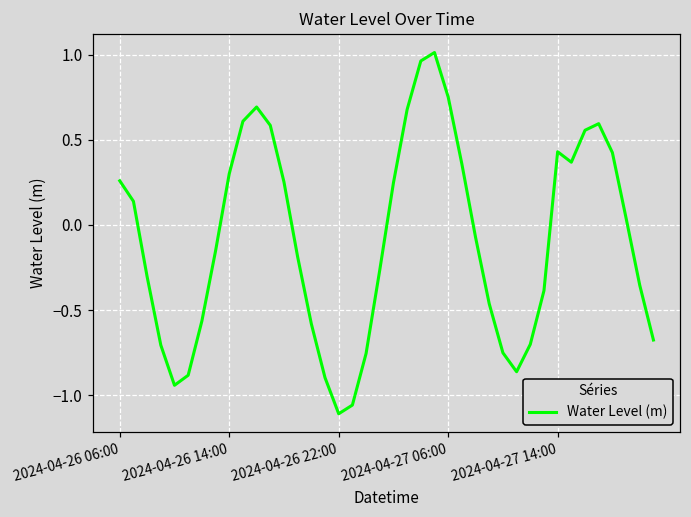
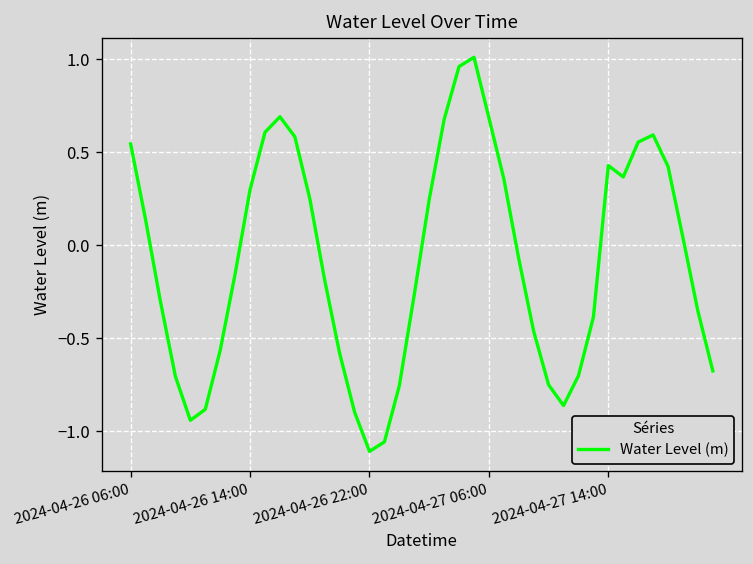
2024-04-26 06:00: 0.26 -> 0.55
2024-04-27 06:00: 0.75 -> 0.69
